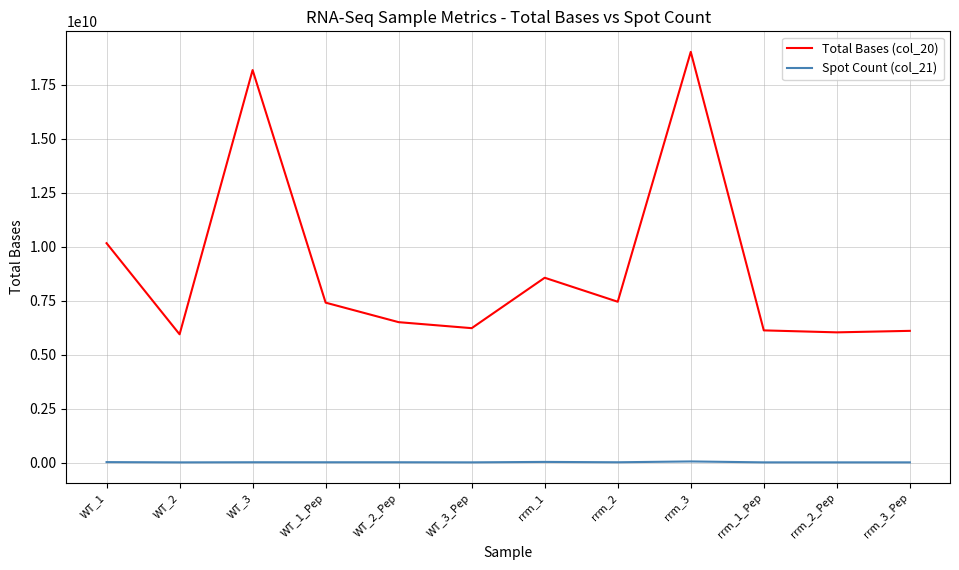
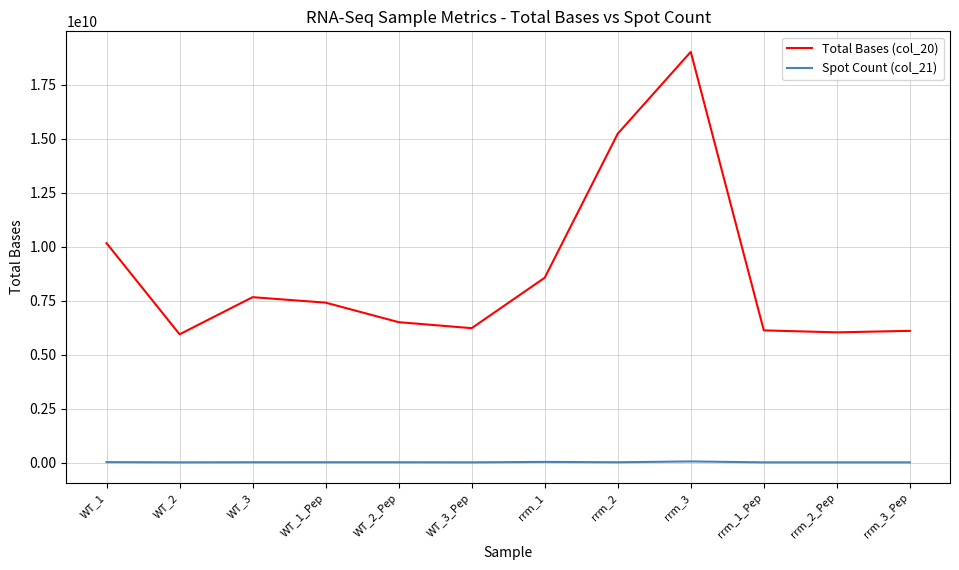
Total Bases (col_20), WT_3: 18200000000 -> 7700000000
Total Bases (col_20), rrm_2: 7500000000 -> 15200000000
